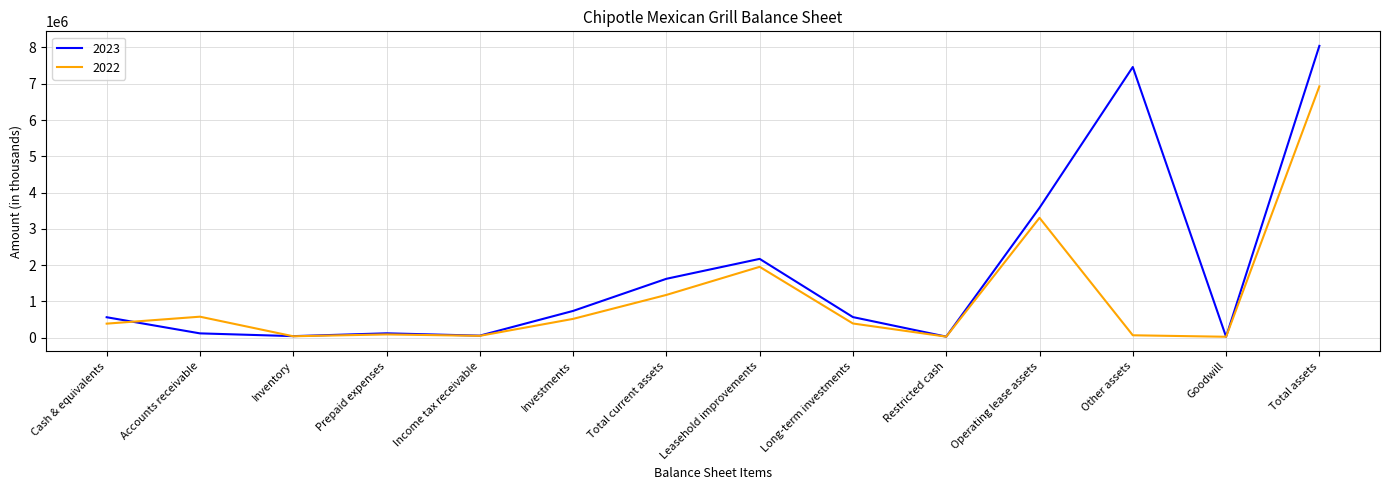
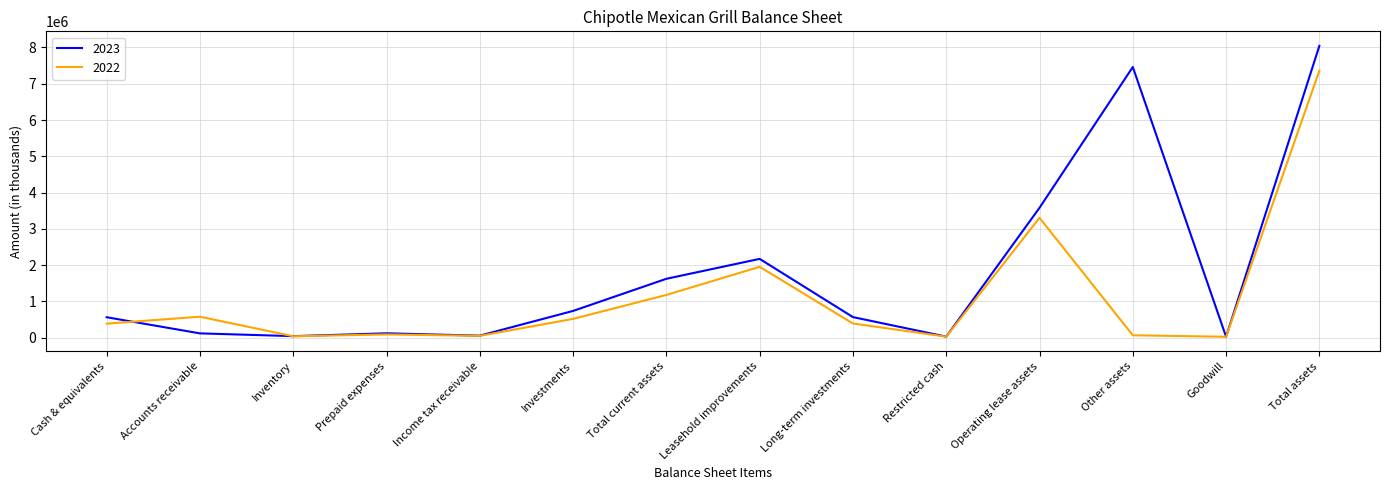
2022, Total assets: 6900000 -> 7400000
